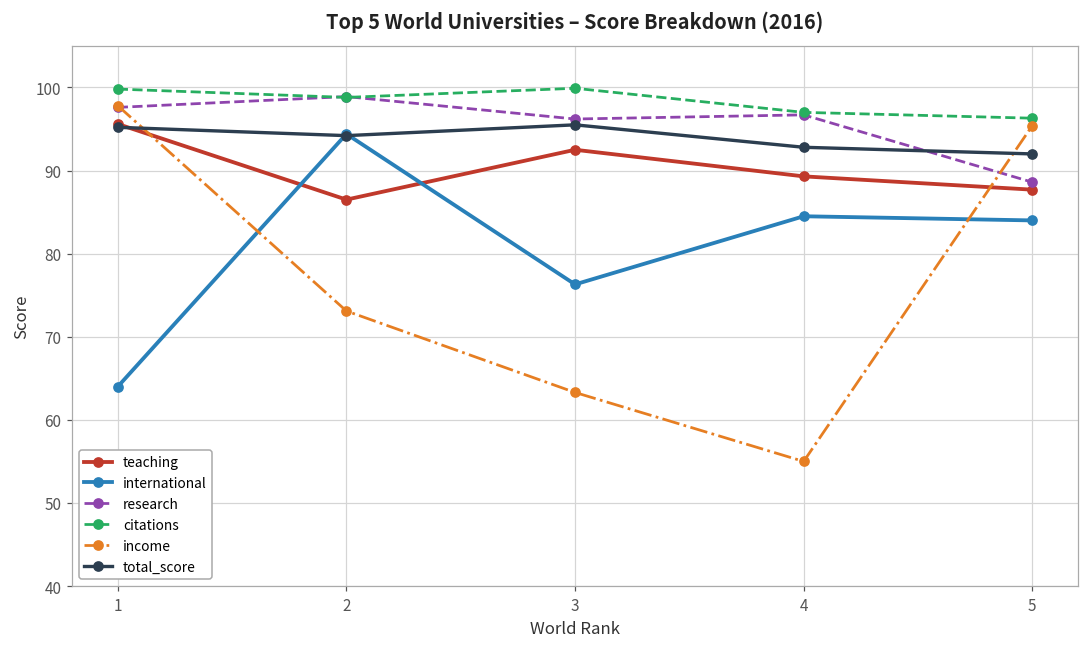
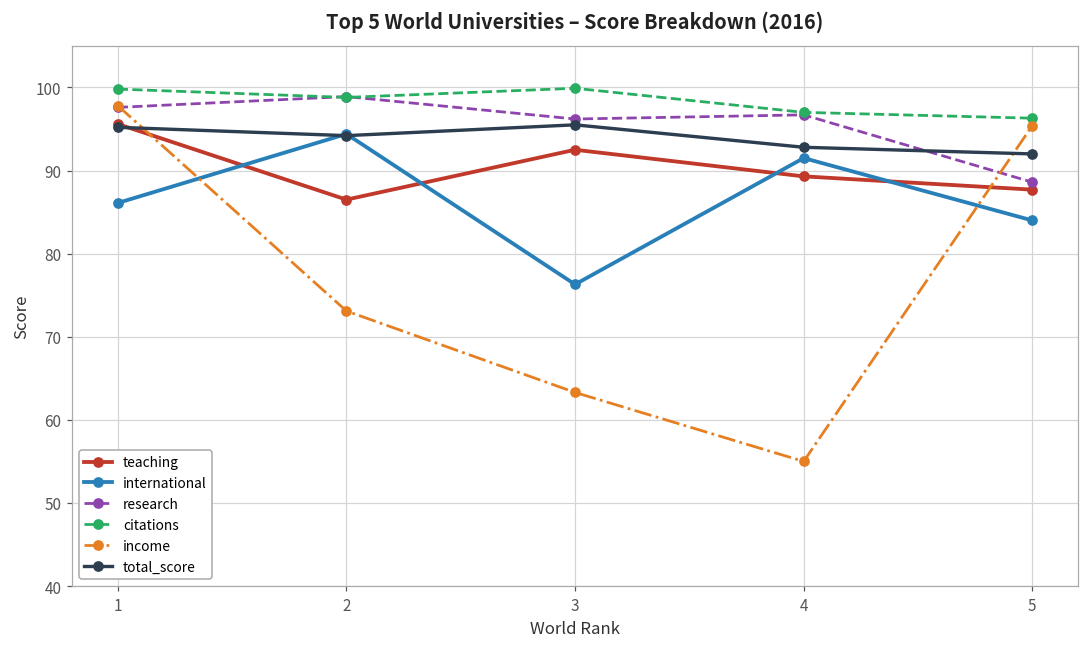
international, 1: 64 -> 86
international, 4: 85 -> 92
